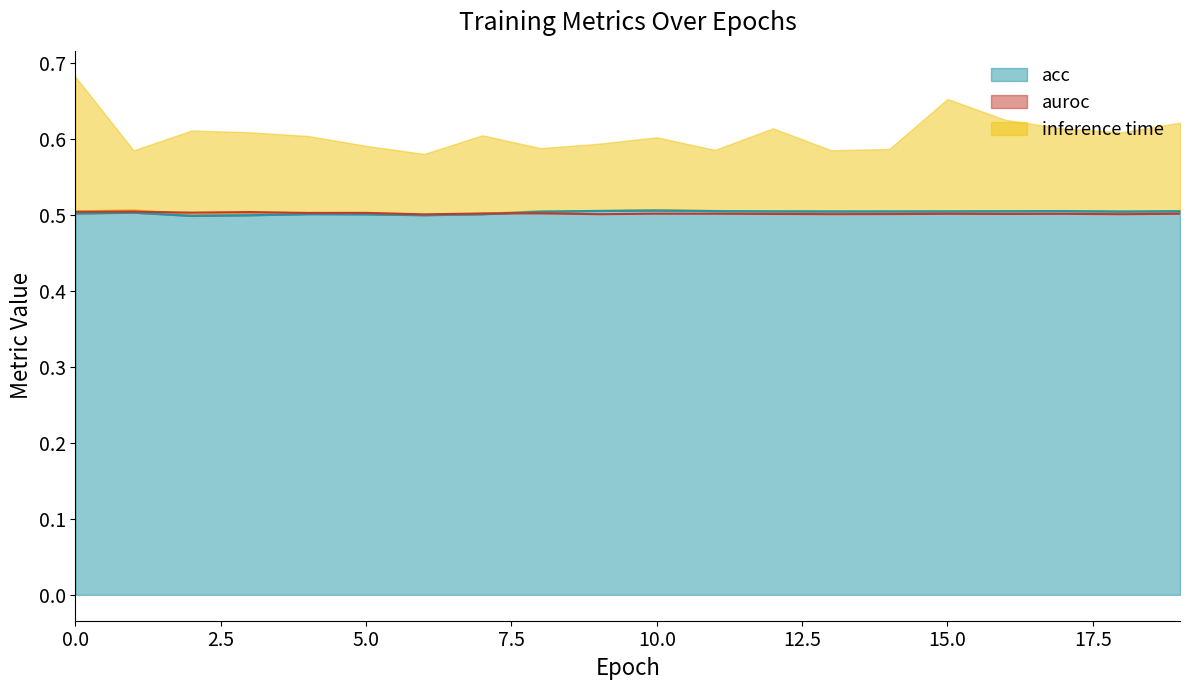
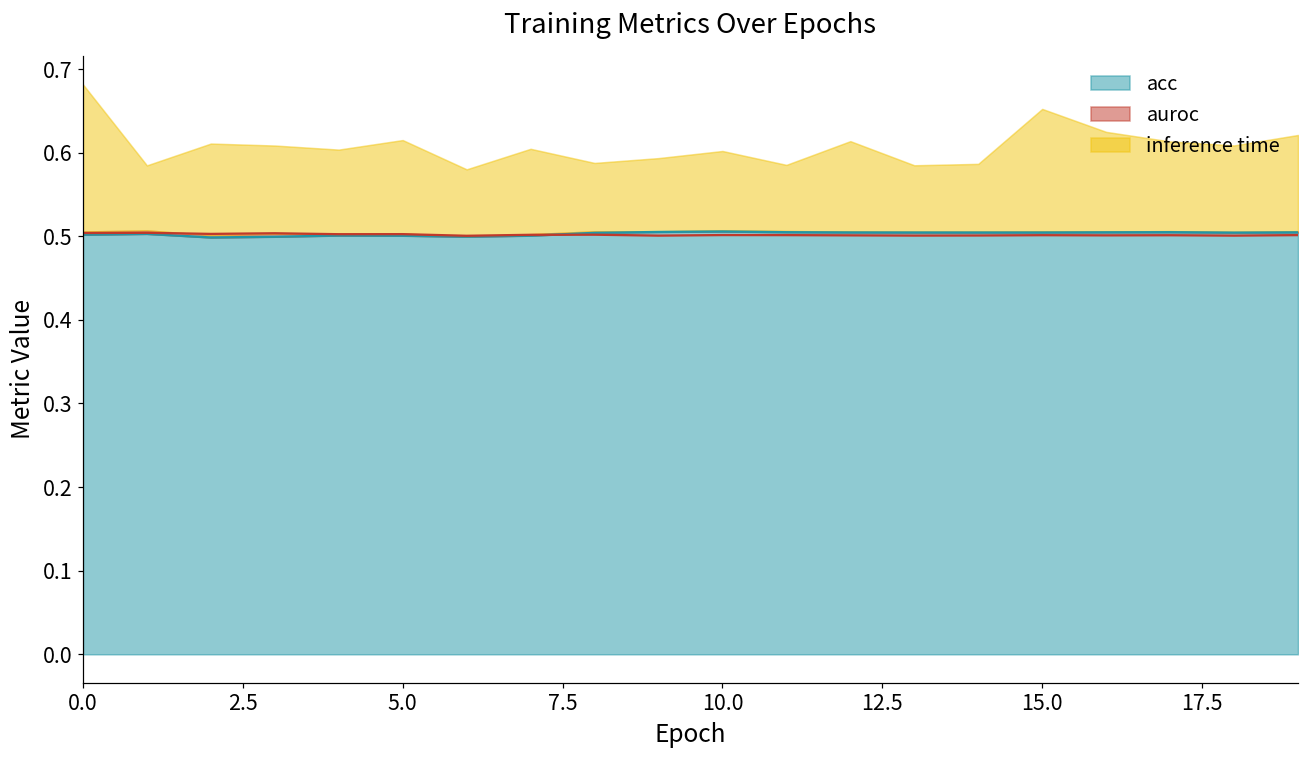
inference time, 5.0: 0.09 -> 0.11
